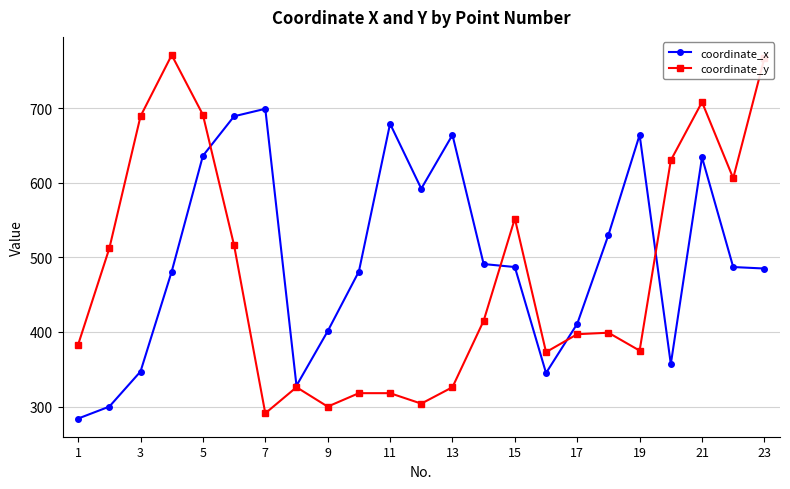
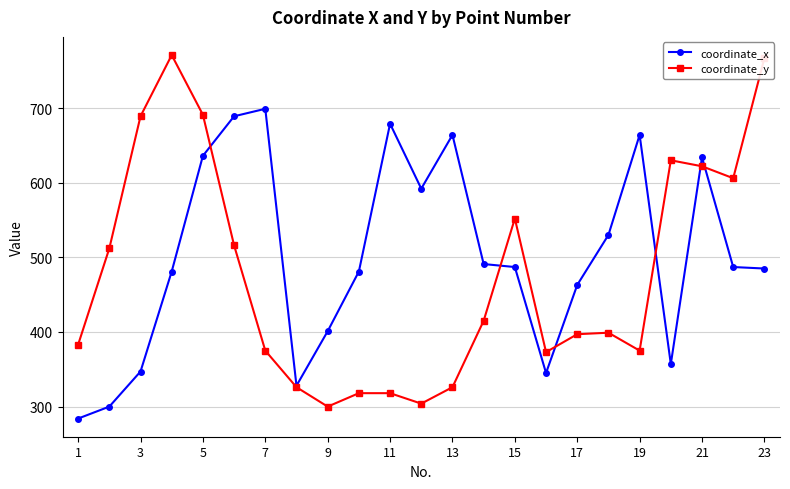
coordinate_y, 7: 290 -> 380
coordinate_x, 17: 410 -> 460
coordinate_y, 21: 710 -> 620
